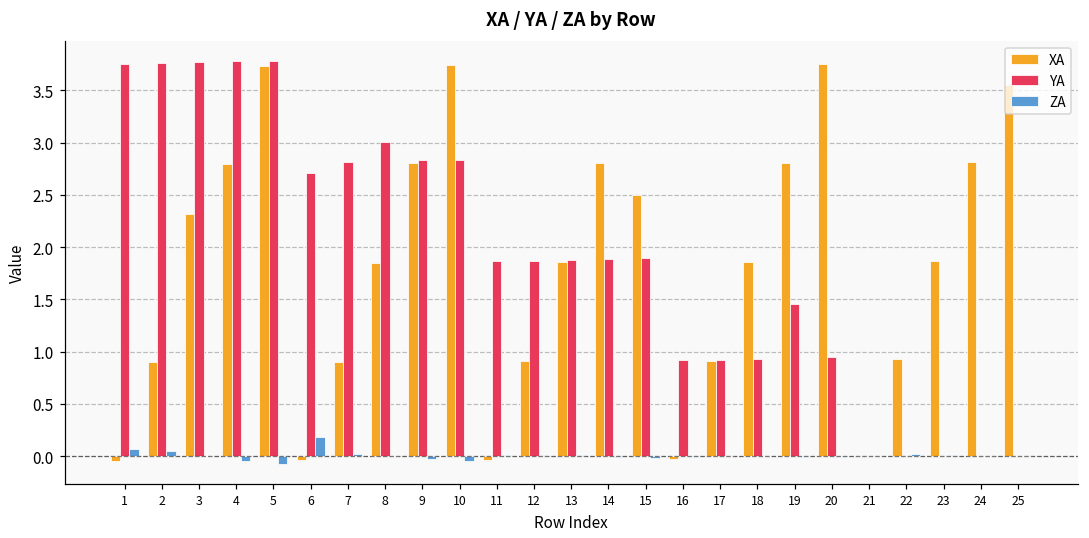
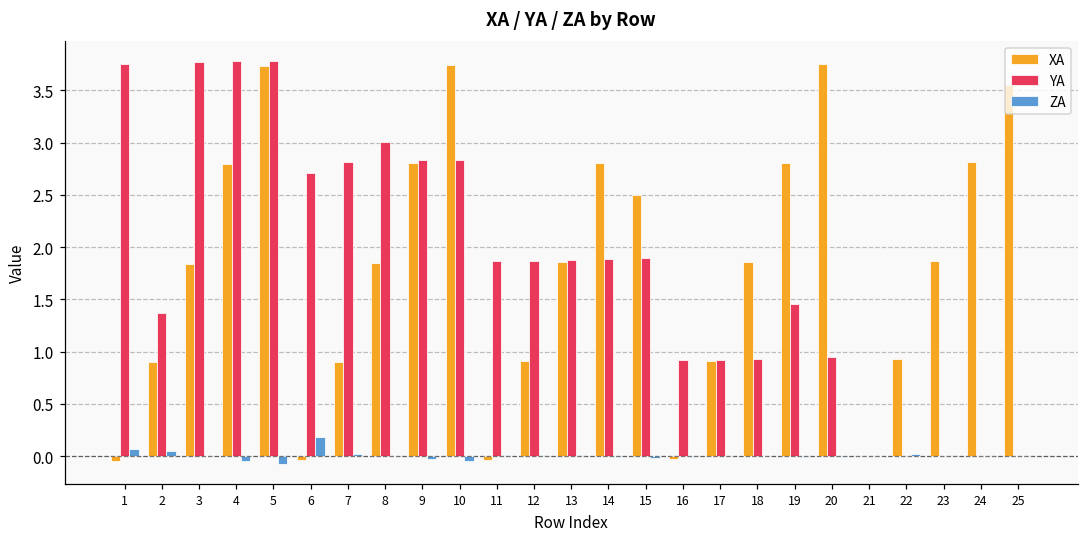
YA, 2: 3.8 -> 1.4
XA, 3: 2.3 -> 1.8
